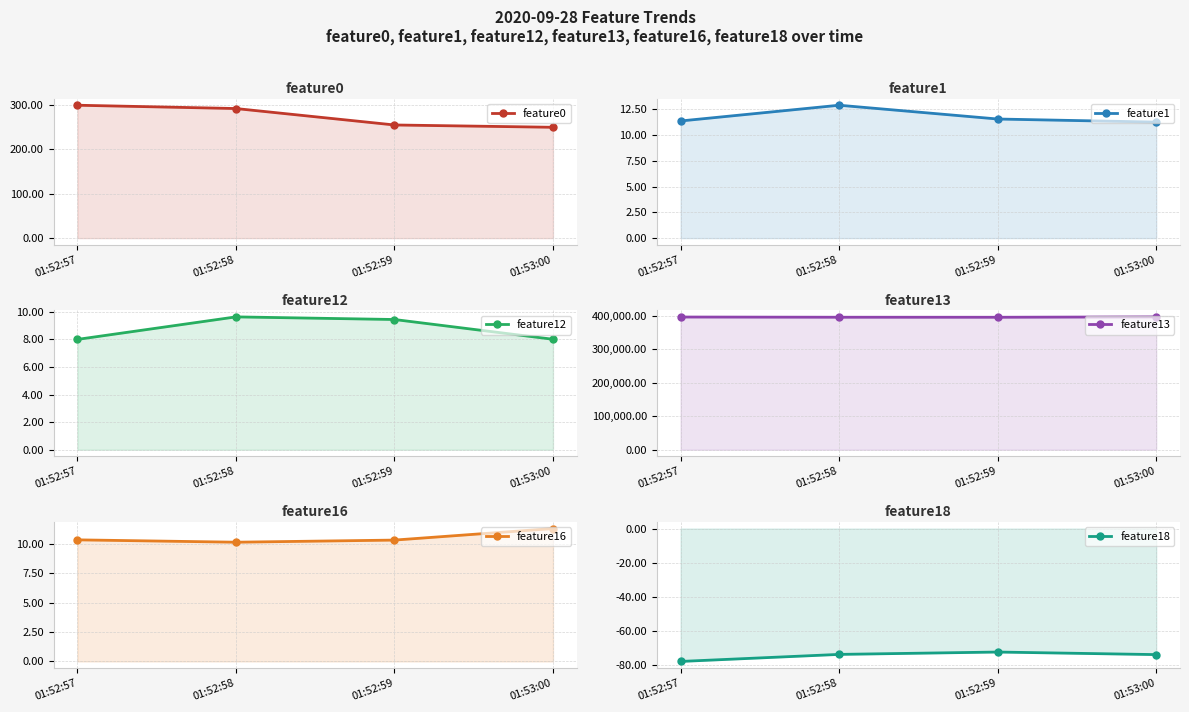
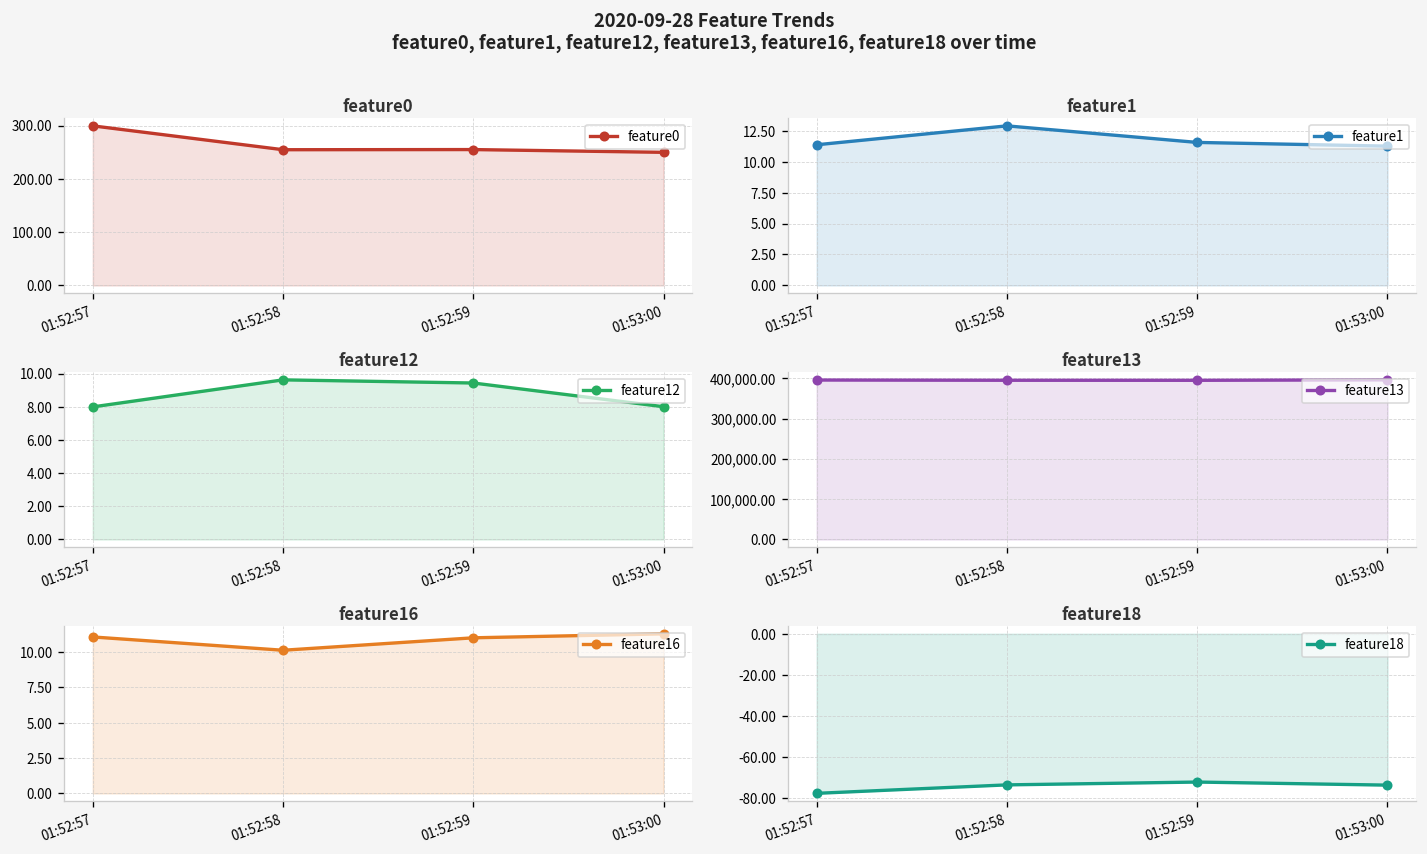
feature0, 01:52:58: 290 -> 250
feature16, 01:52:57: 10.3 -> 11.1
feature16, 01:52:59: 10.3 -> 11.0
